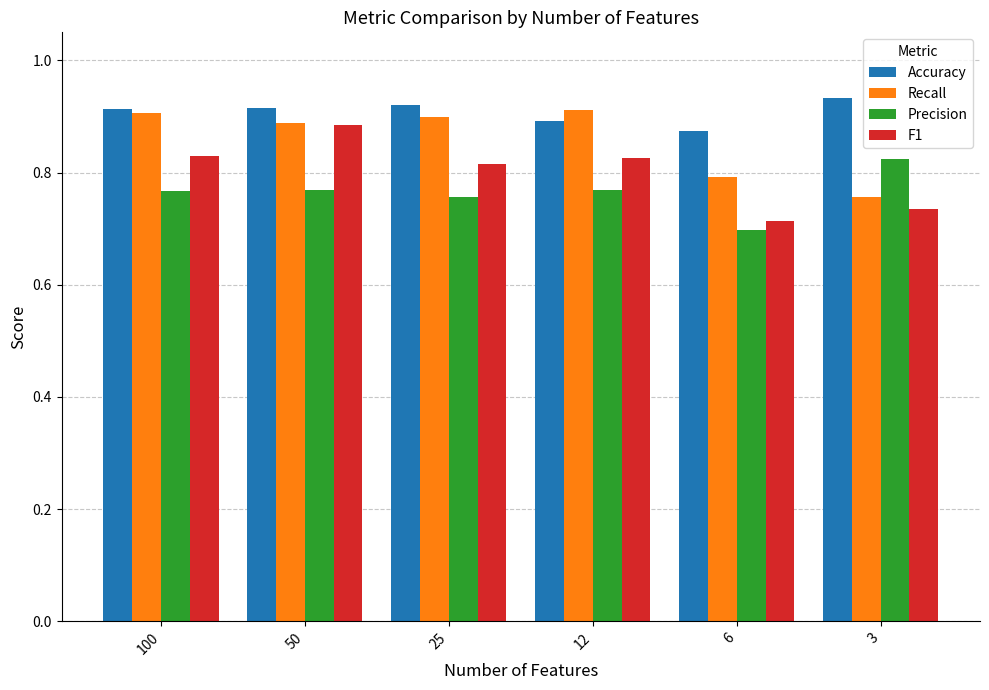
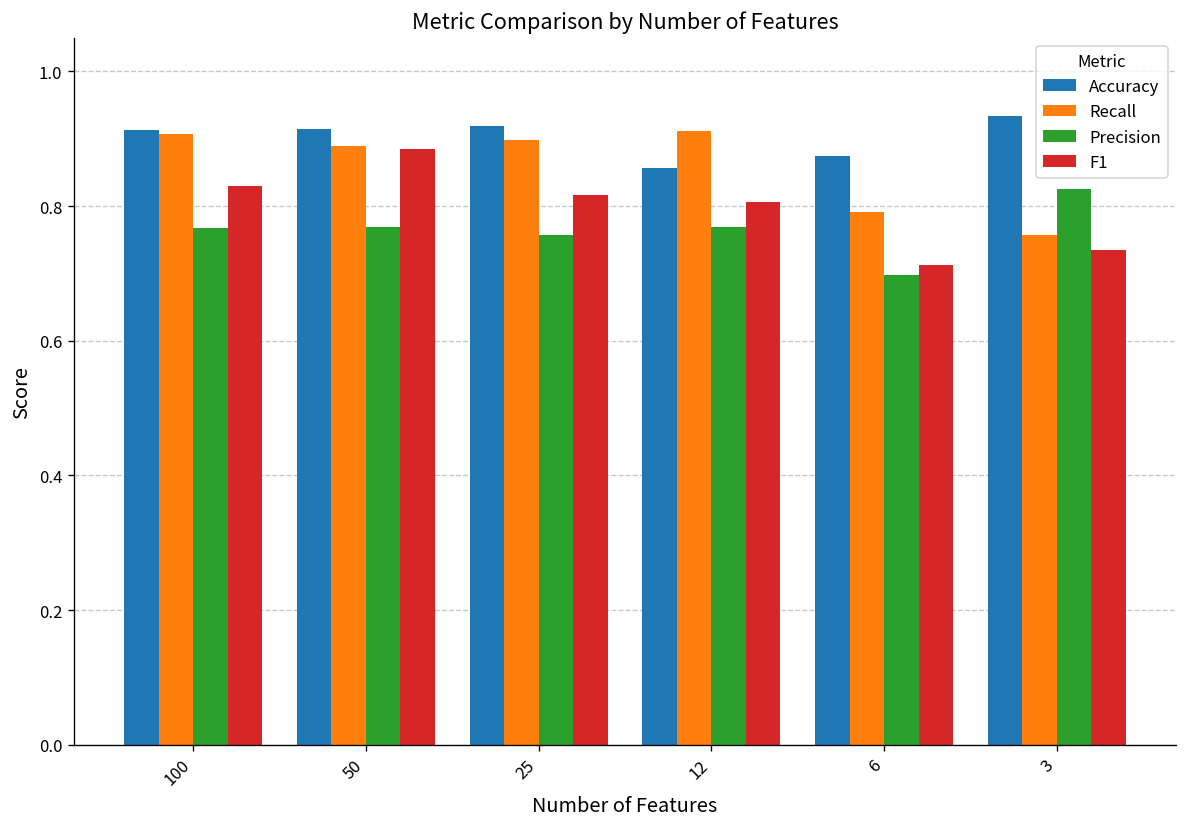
Accuracy, 12: 0.89 -> 0.86
F1, 12: 0.83 -> 0.81
